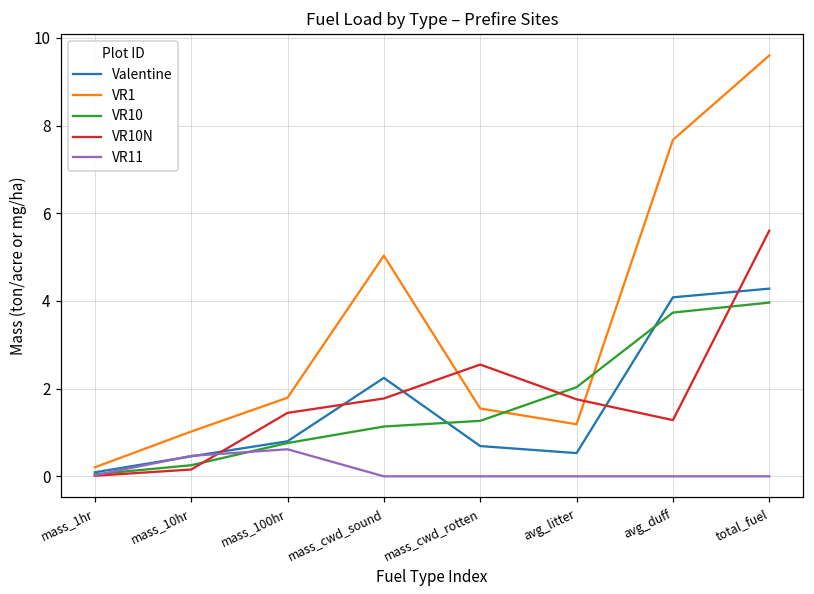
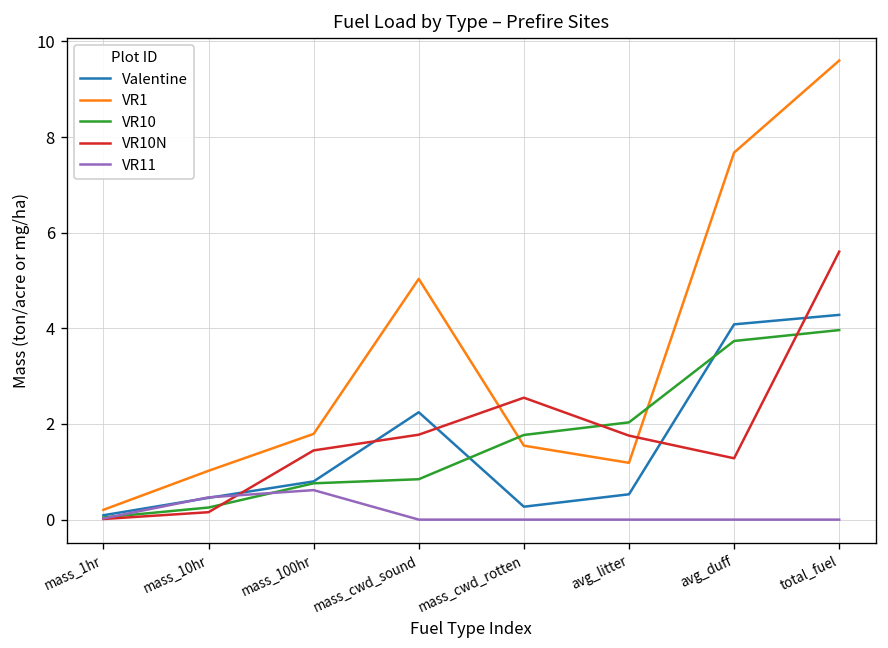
VR10, mass_cwd_sound: 1.1 -> 0.8
Valentine, mass_cwd_rotten: 0.7 -> 0.3
VR10, mass_cwd_rotten: 1.3 -> 1.8
